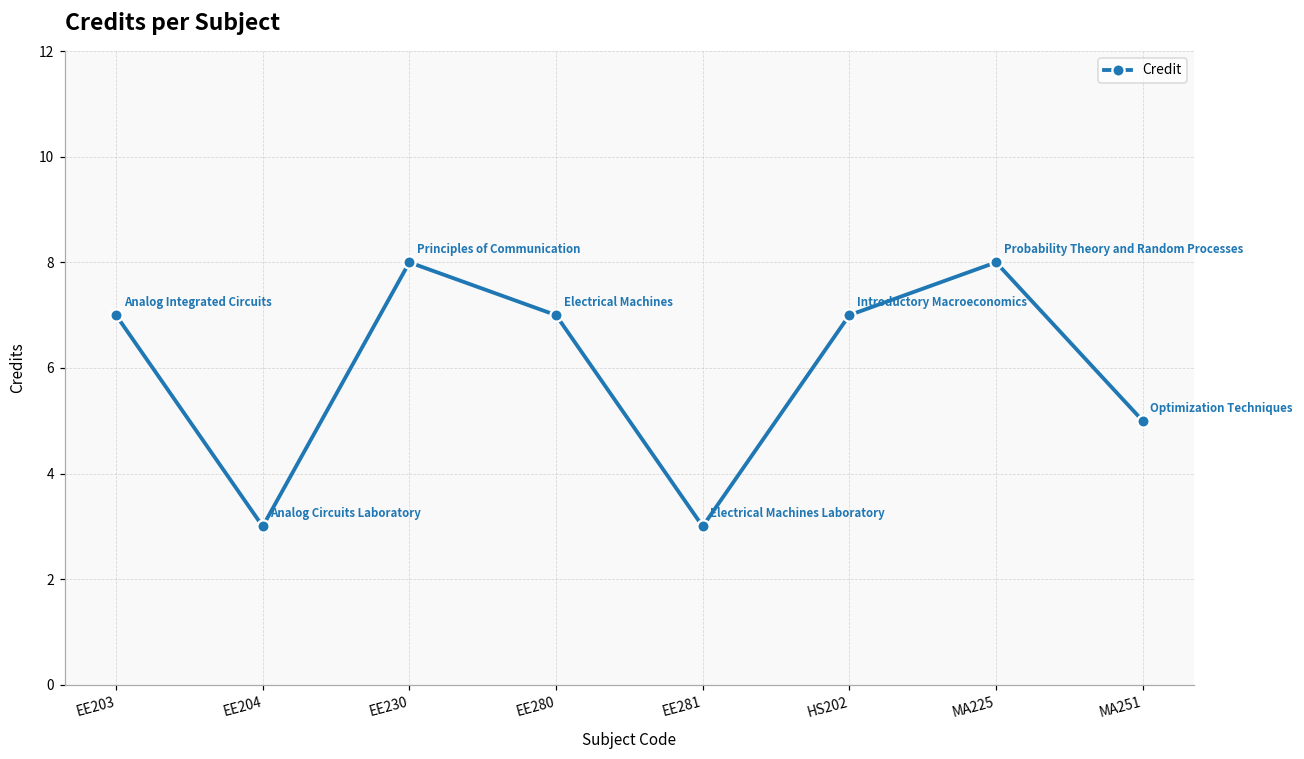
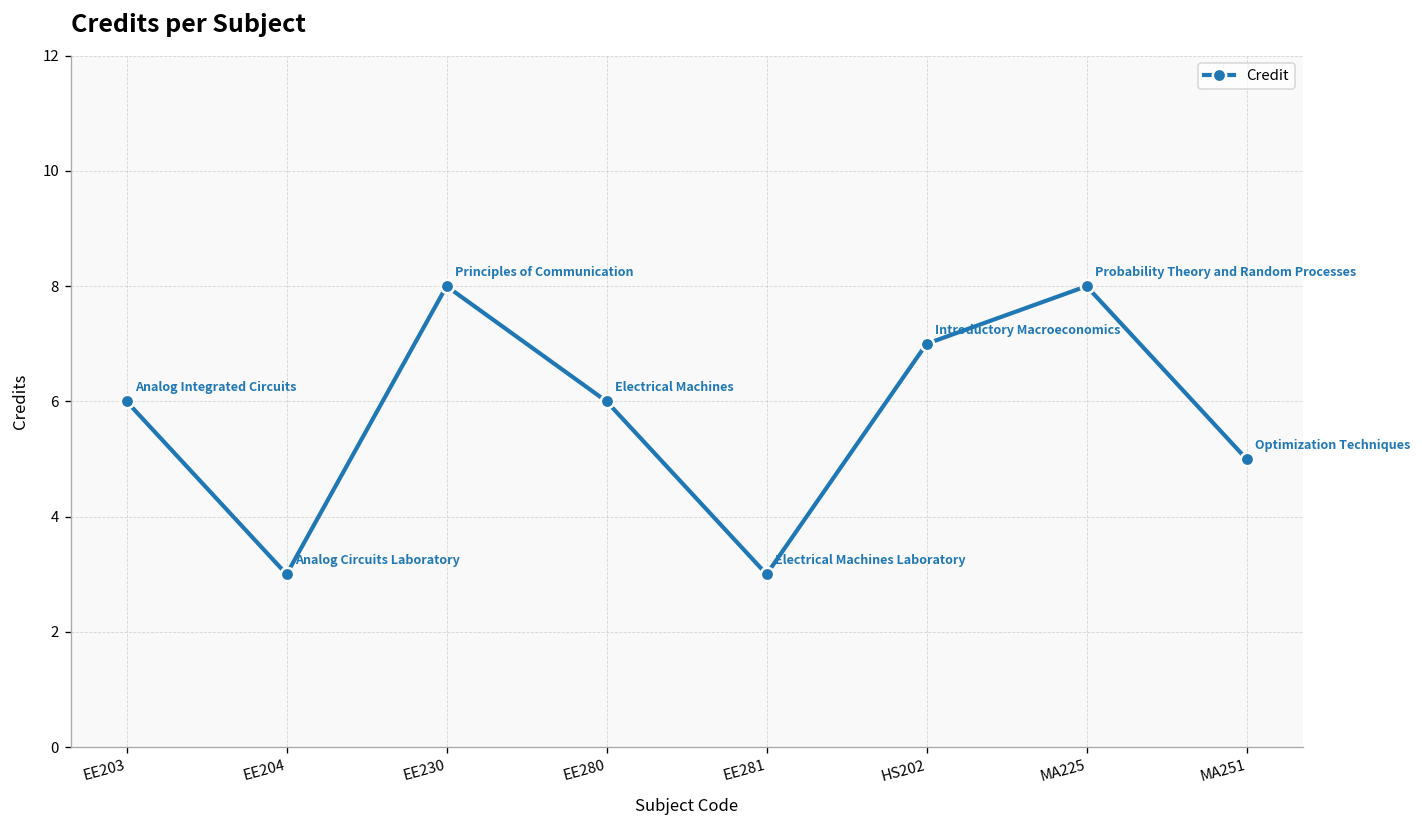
EE203: 7 -> 6
EE280: 7 -> 6
